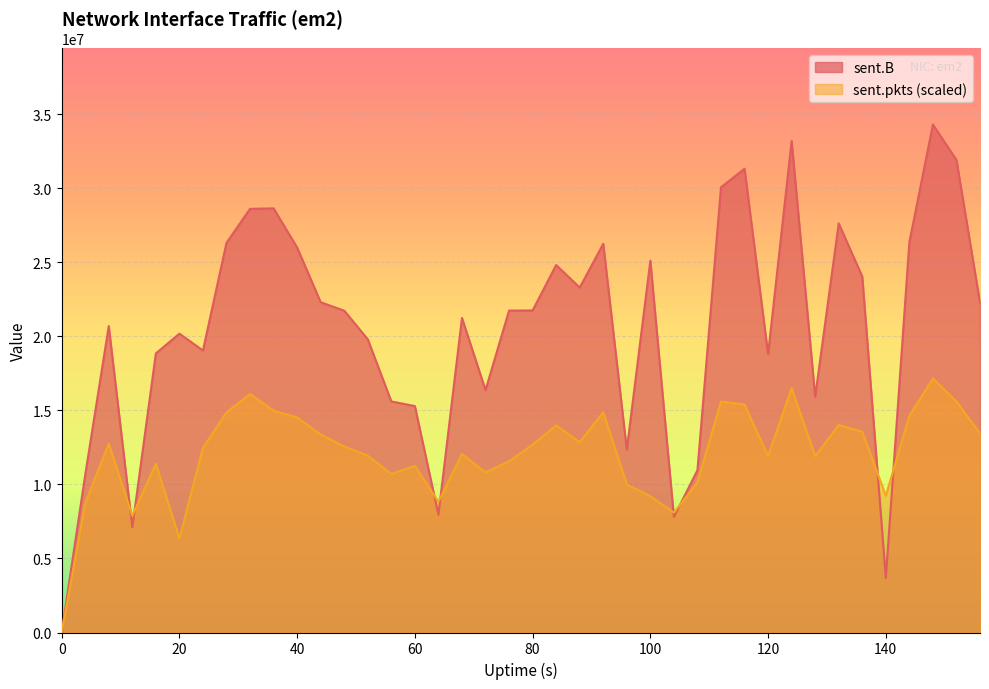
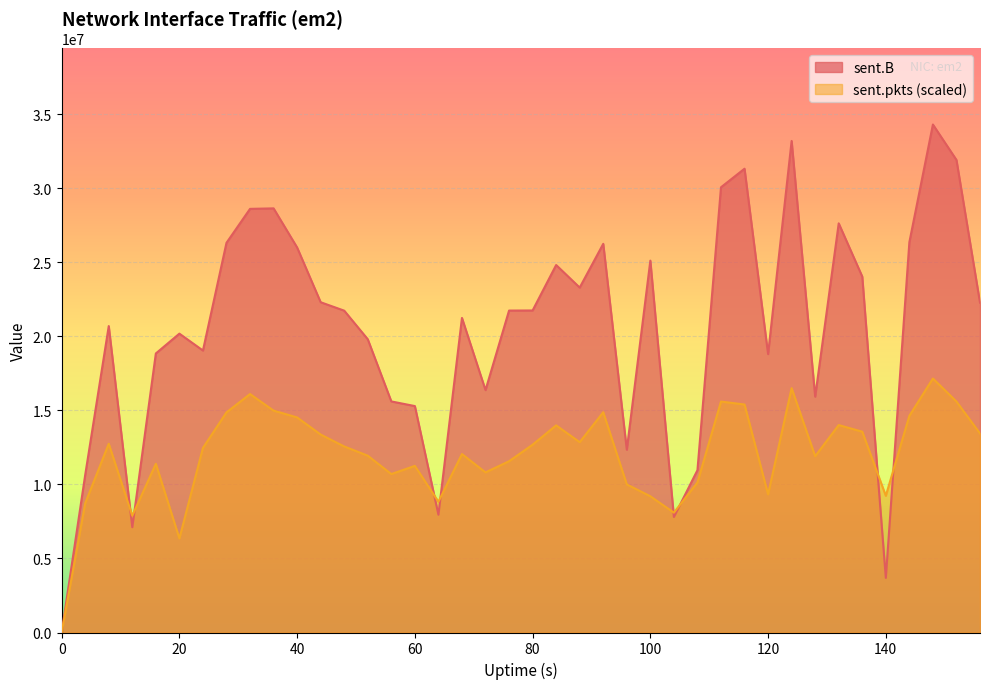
sent.pkts (scaled), 120: 11900000 -> 9300000
